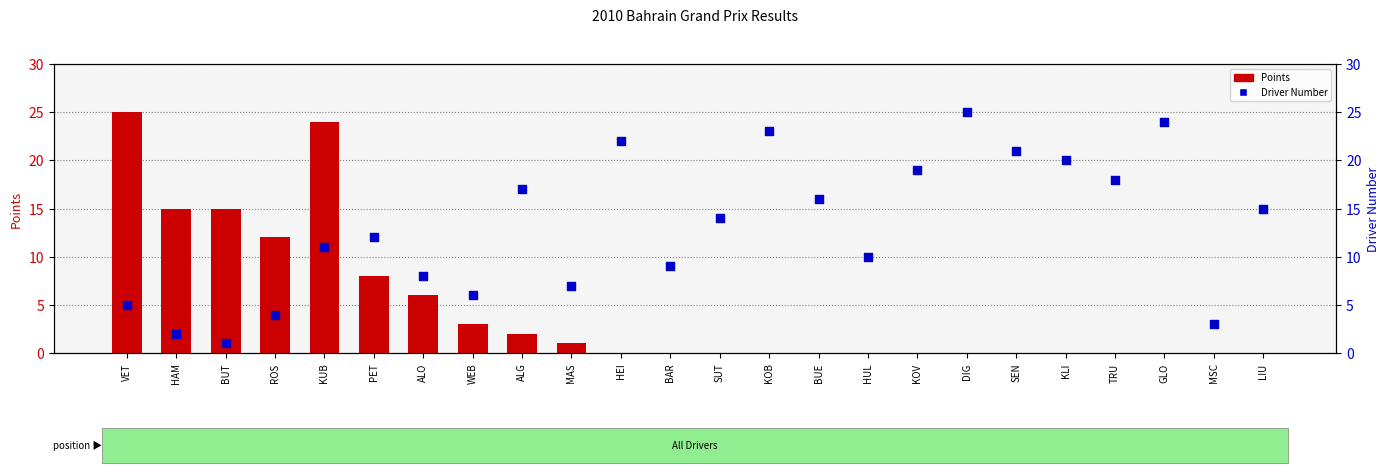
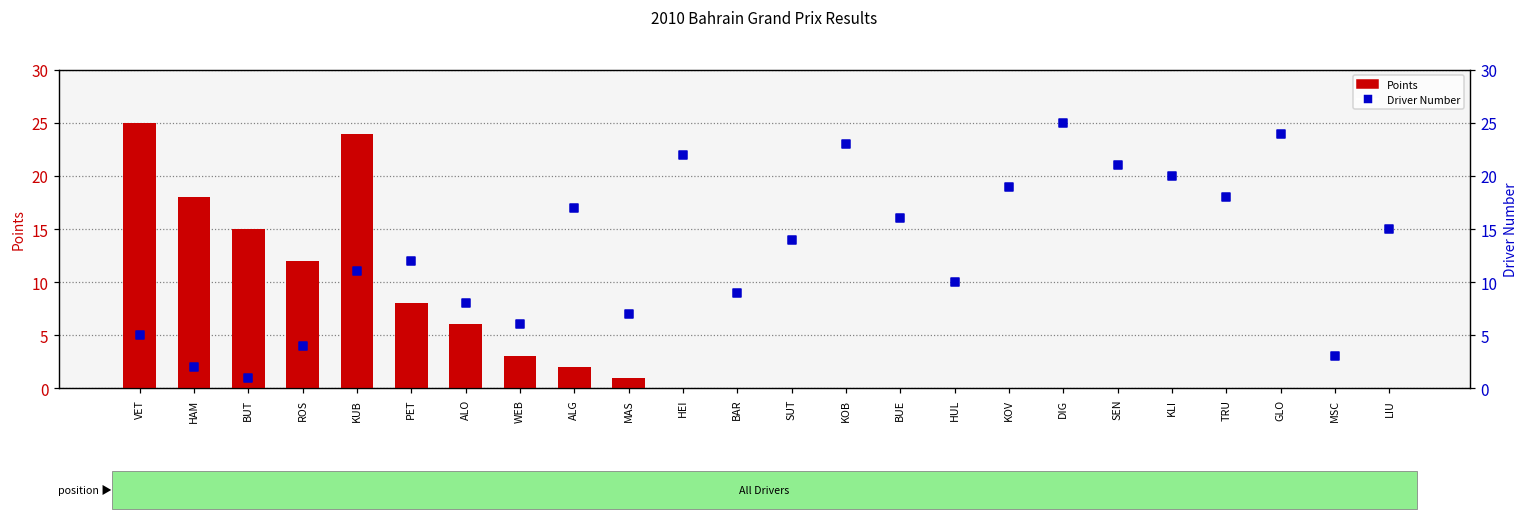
Points, HAM: 15 -> 18
